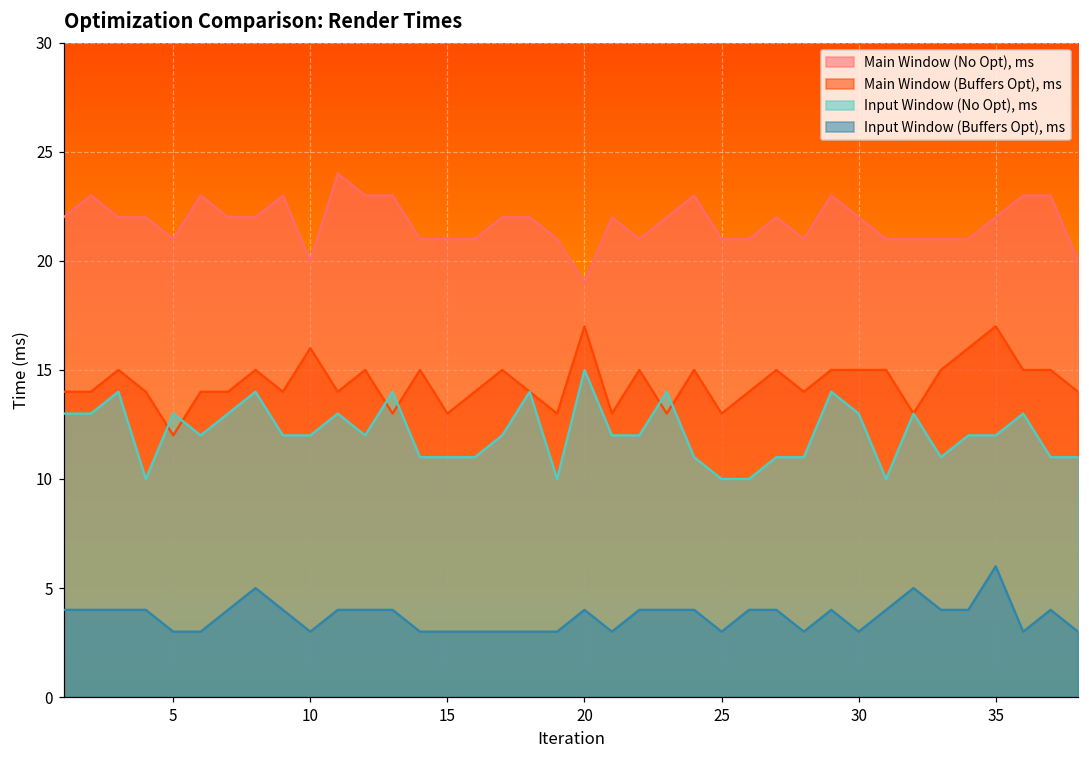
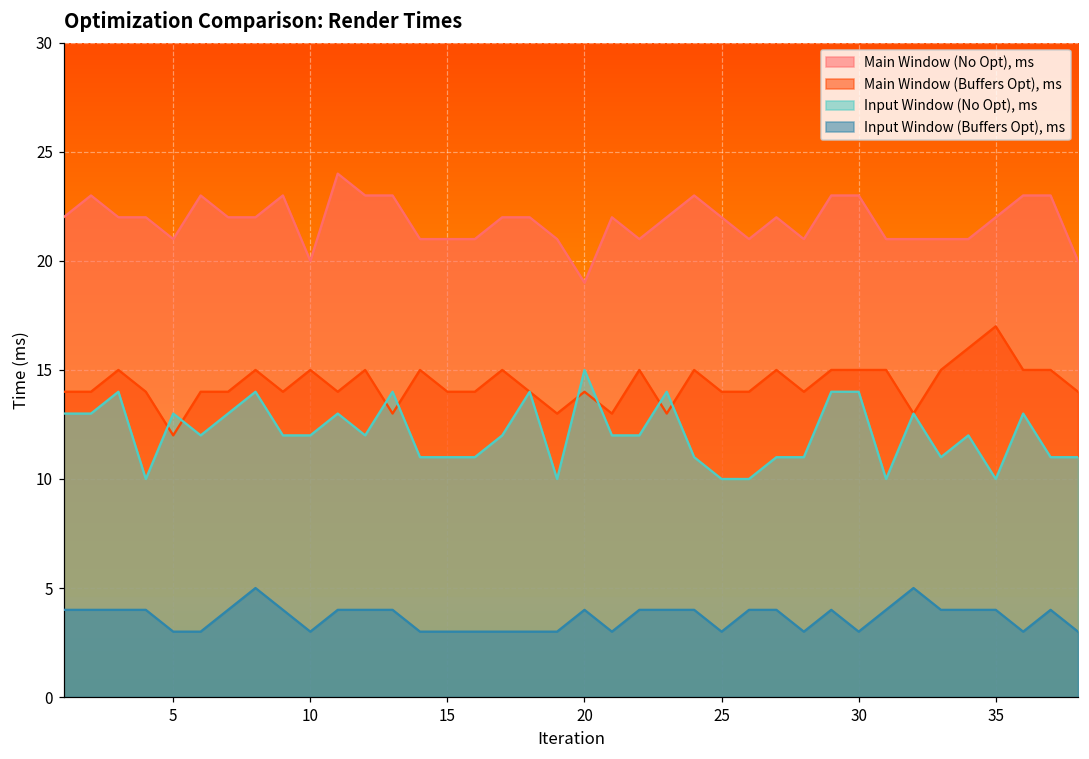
Main Window (Buffers Opt), ms, 10: 16 -> 15
Main Window (Buffers Opt), ms, 15: 13 -> 14
Main Window (Buffers Opt), ms, 20: 17 -> 14
Main Window (No Opt), ms, 25: 21 -> 22
Main Window (Buffers Opt), ms, 25: 13 -> 14
Main Window (No Opt), ms, 30: 22 -> 23
Input Window (No Opt), ms, 30: 13 -> 14
Input Window (No Opt), ms, 35: 12 -> 10
Input Window (Buffers Opt), ms, 35: 6 -> 4
